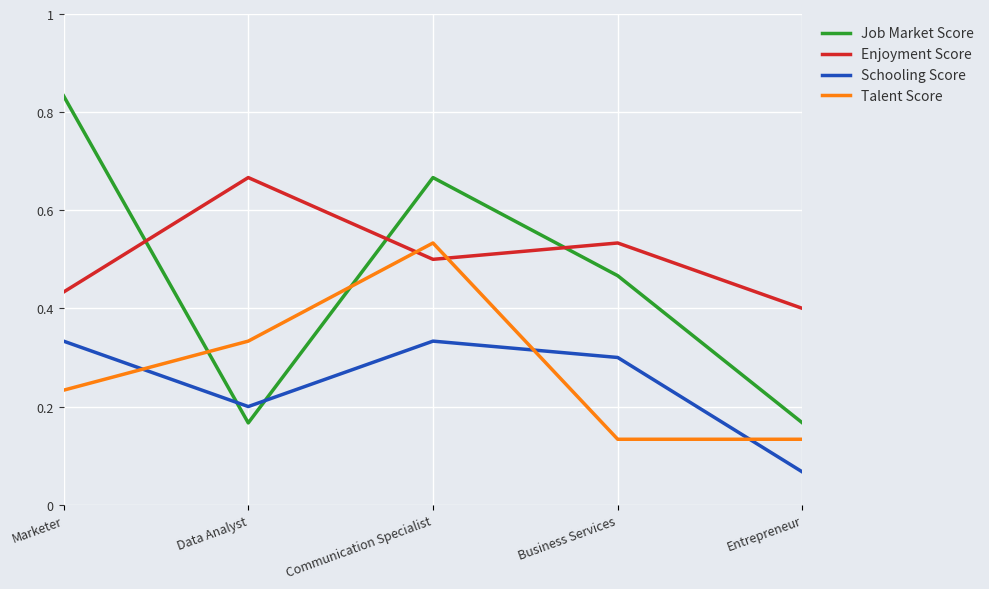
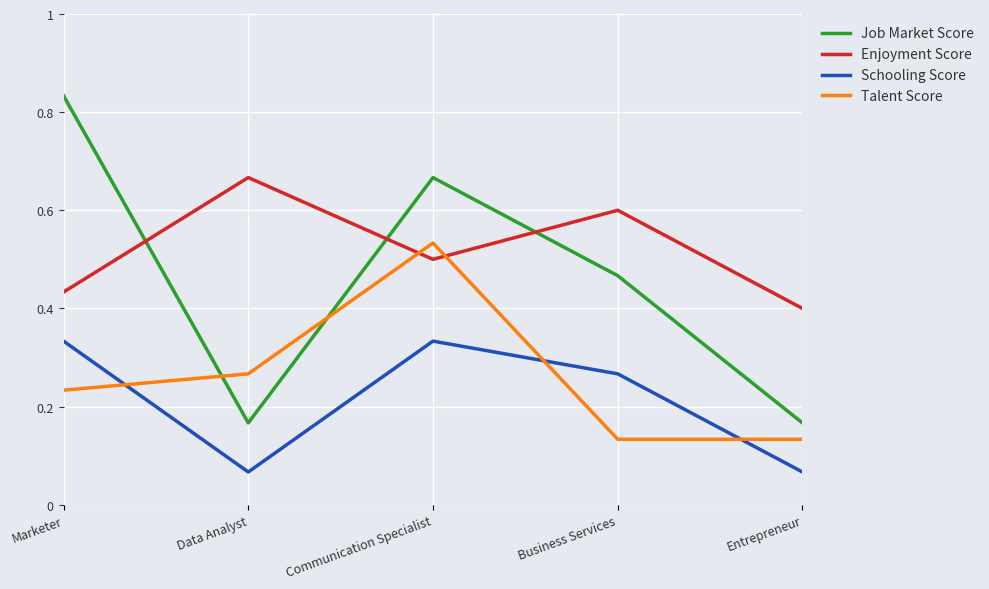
Schooling Score, Data Analyst: 0.20 -> 0.07
Talent Score, Data Analyst: 0.33 -> 0.27
Enjoyment Score, Business Services: 0.53 -> 0.60
Schooling Score, Business Services: 0.30 -> 0.27
